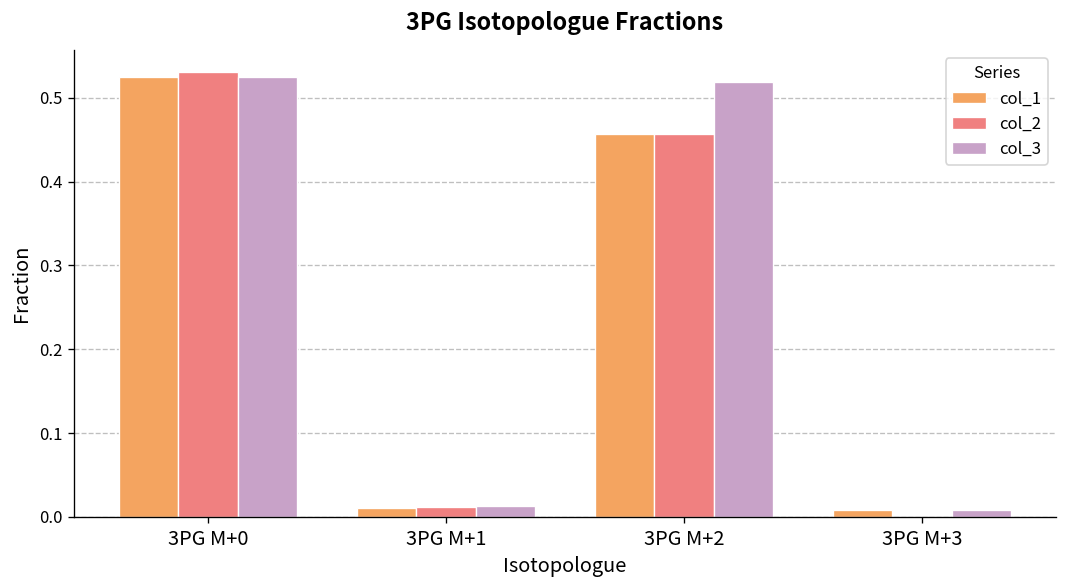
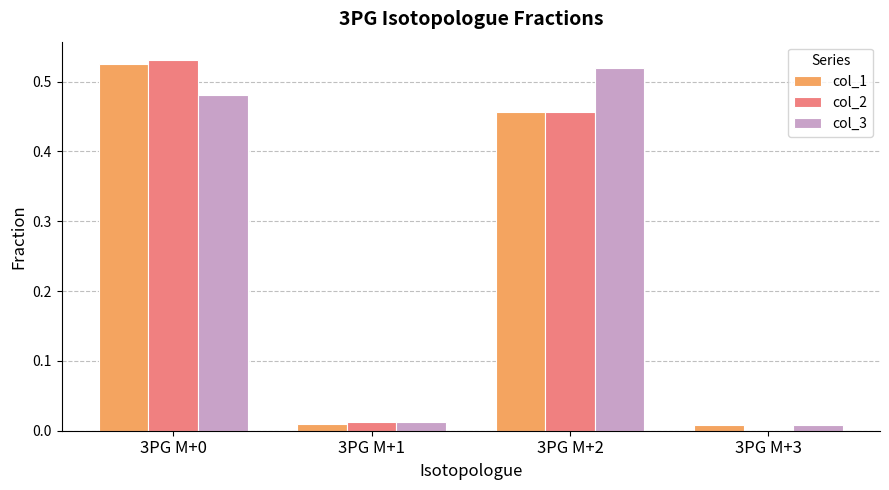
col_3, 3PG M+0: 0.52 -> 0.48
